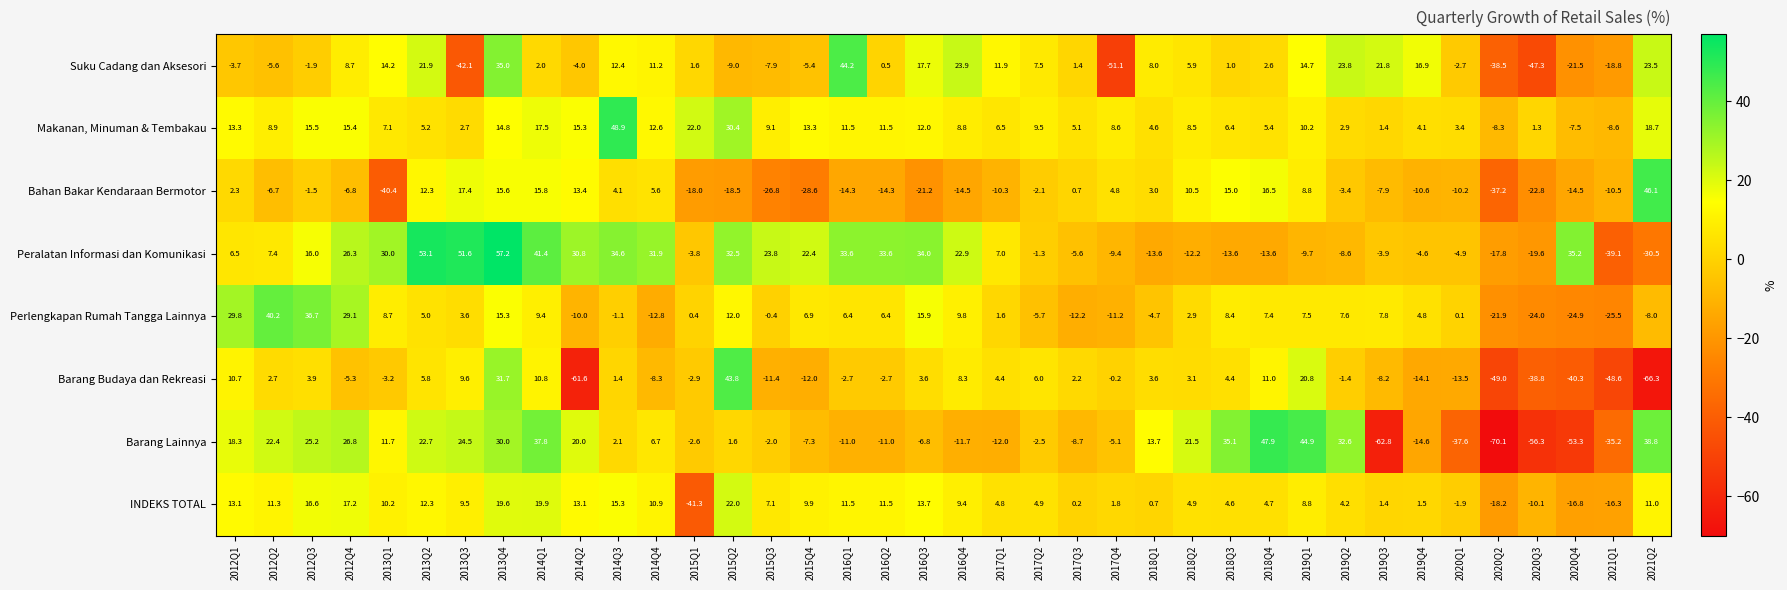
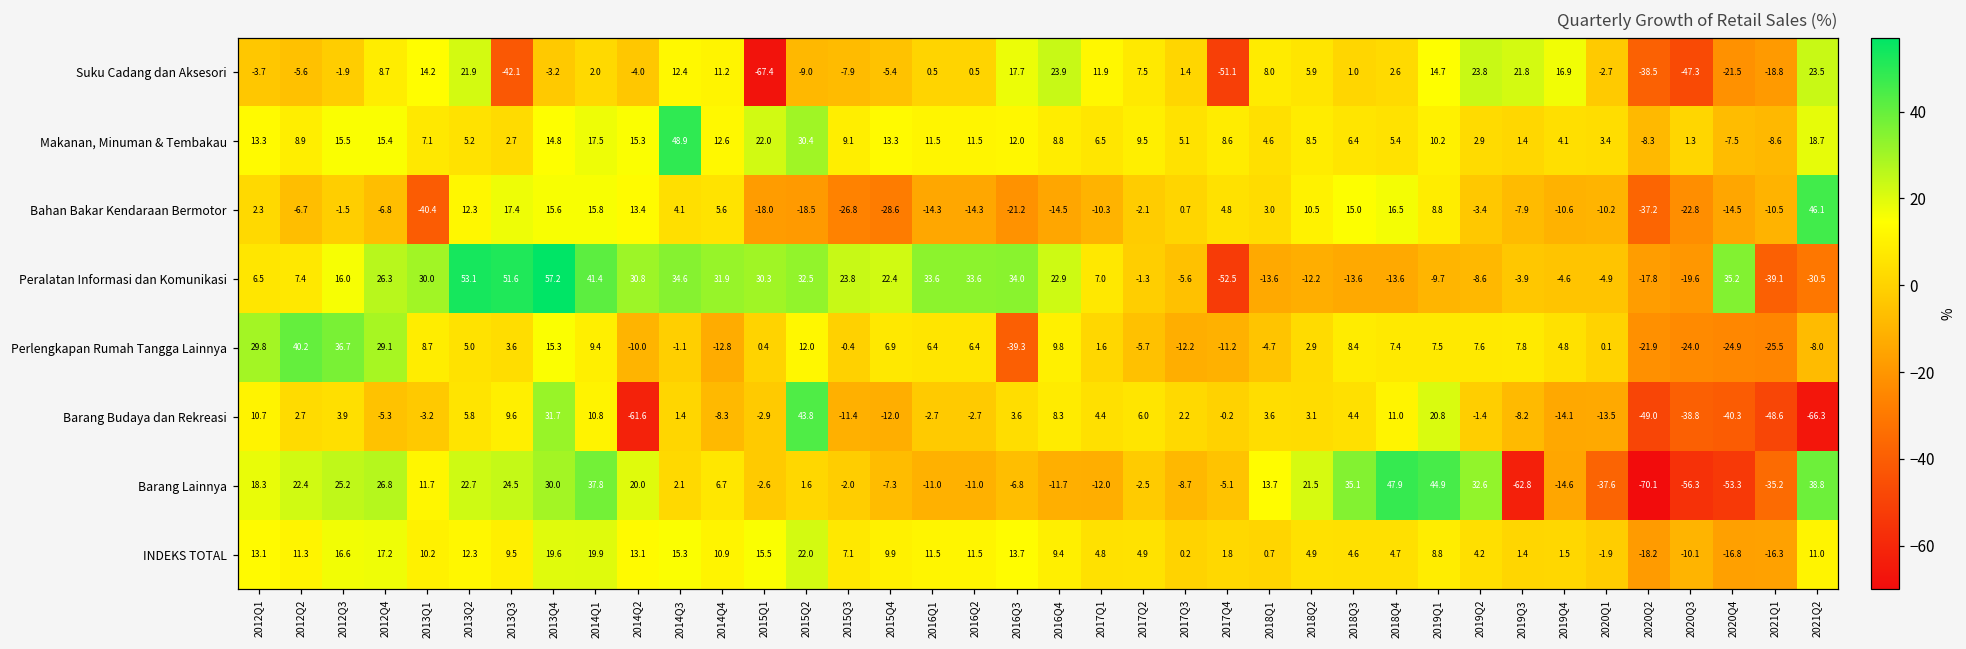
Suku Cadang dan Aksesori, 2013Q4: 35.0 -> -3.2
Suku Cadang dan Aksesori, 2015Q1: 1.6 -> -67.4
Suku Cadang dan Aksesori, 2016Q1: 44.2 -> 0.5
Peralatan Informasi dan Komunikasi, 2015Q1: -3.8 -> 30.3
Peralatan Informasi dan Komunikasi, 2017Q4: -9.4 -> -52.5
Perlengkapan Rumah Tangga Lainnya, 2016Q3: 15.9 -> -39.3
INDEKS TOTAL, 2015Q1: -41.3 -> 15.5
